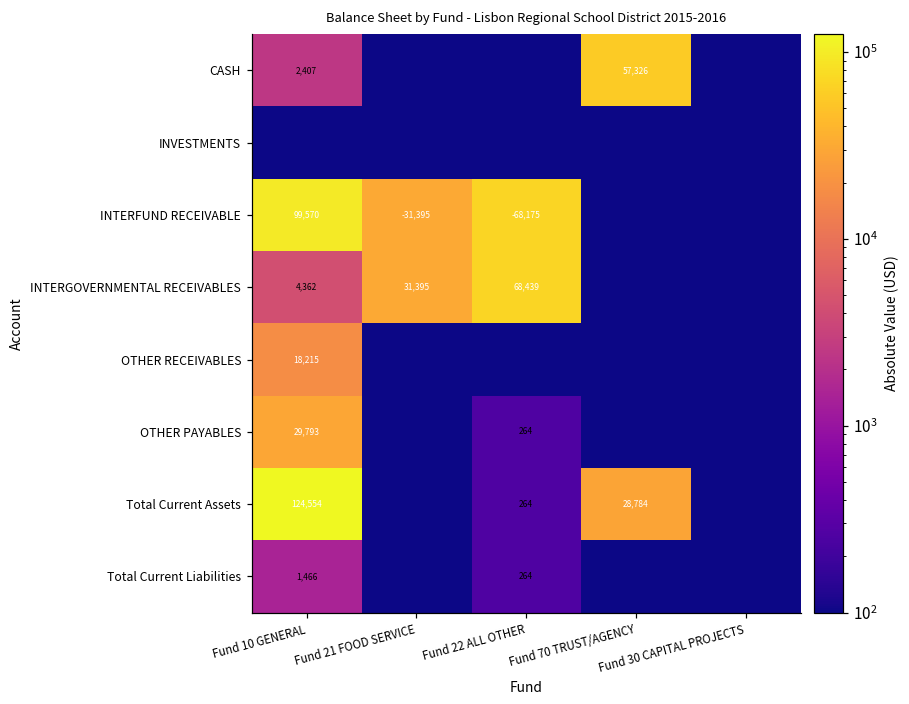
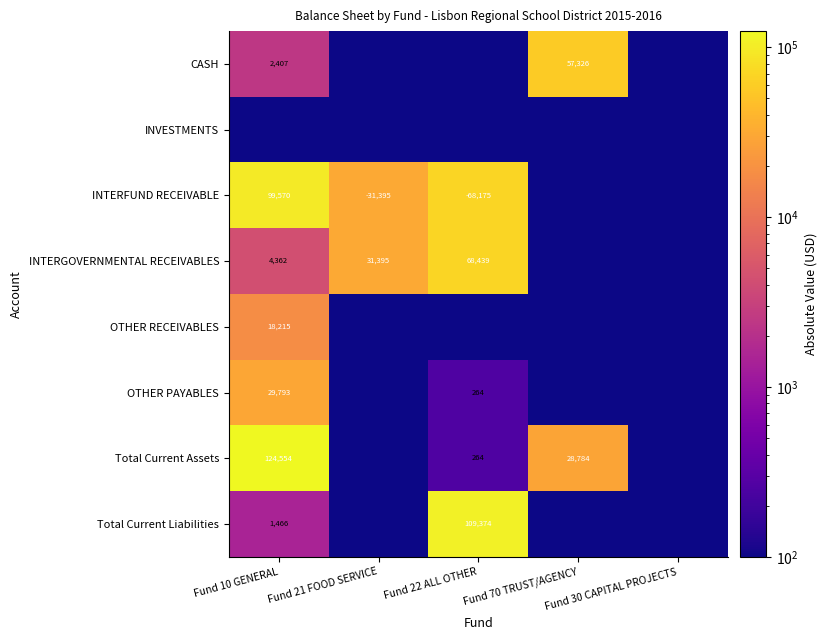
Total Current Liabilities, Fund 22 ALL OTHER: 264 -> 109,374
